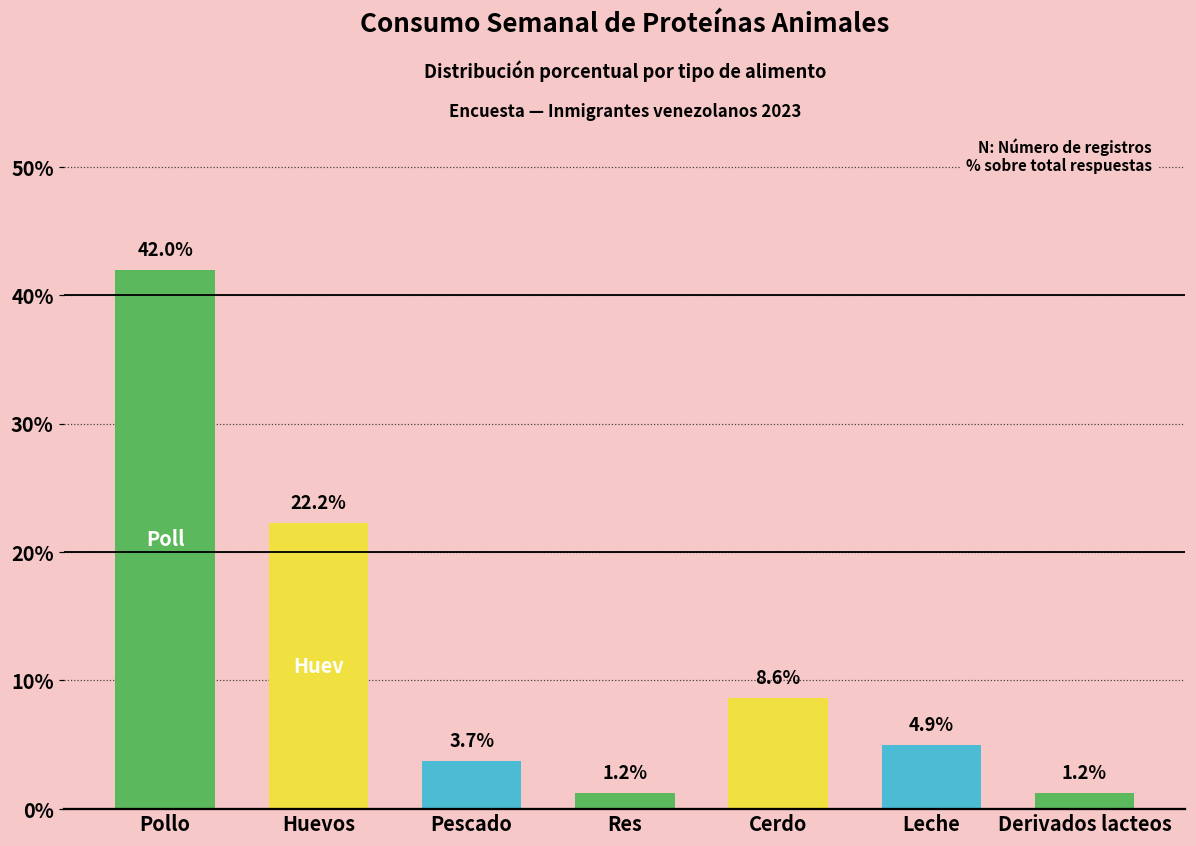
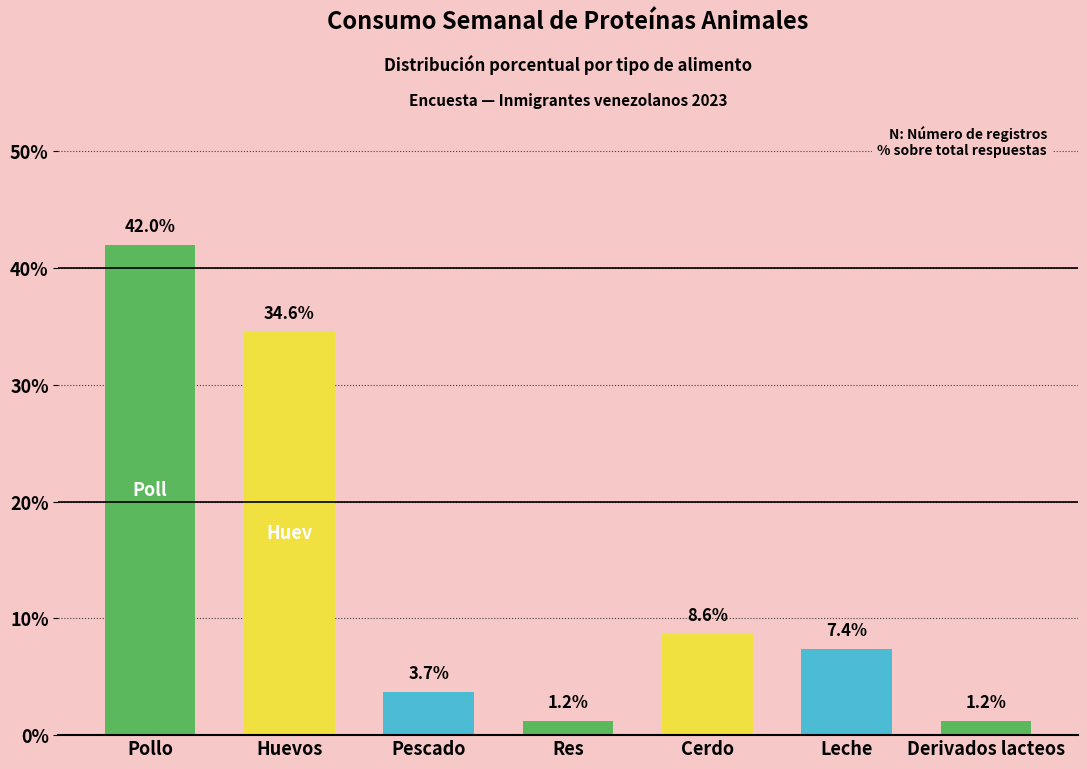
Huevos: 22.2% -> 34.6%
Leche: 4.9% -> 7.4%
